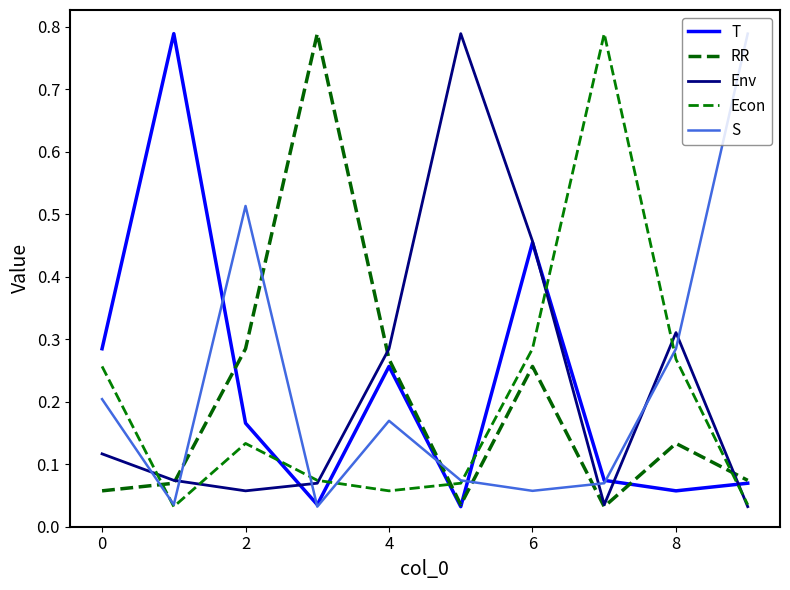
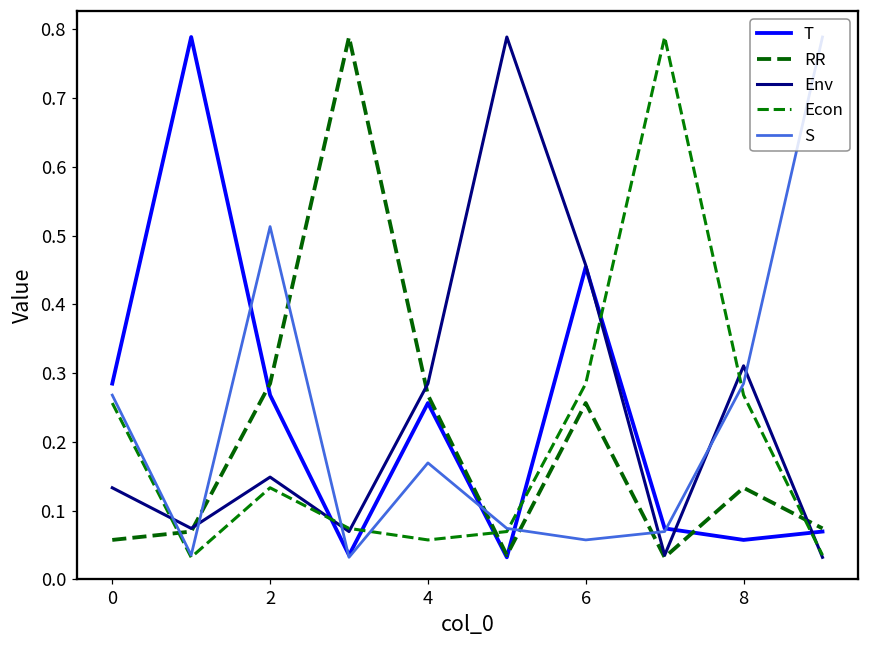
Env, 0: 0.12 -> 0.13
S, 0: 0.20 -> 0.27
T, 2: 0.17 -> 0.27
Env, 2: 0.06 -> 0.15
